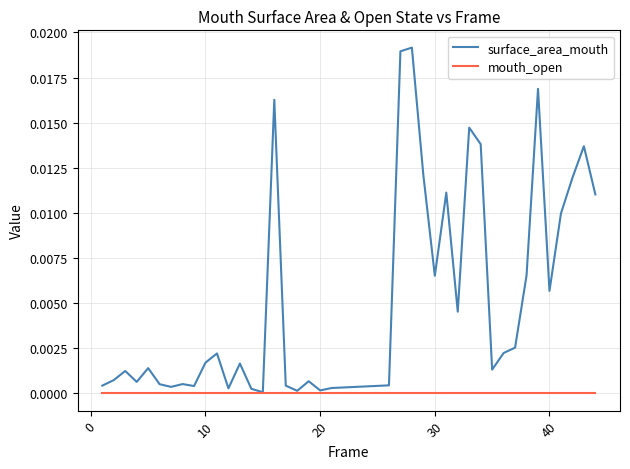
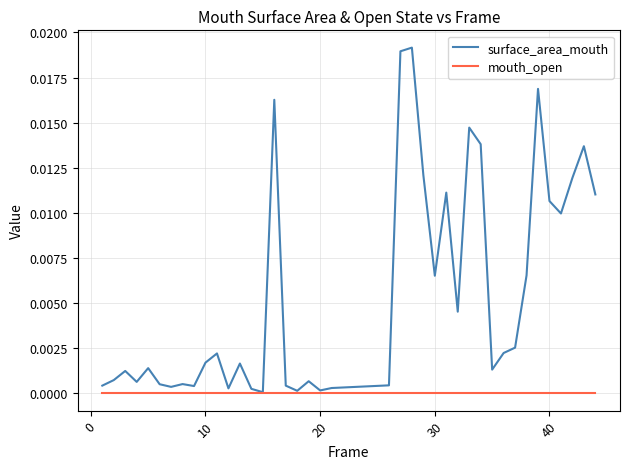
surface_area_mouth, 40: 0.0057 -> 0.0107
